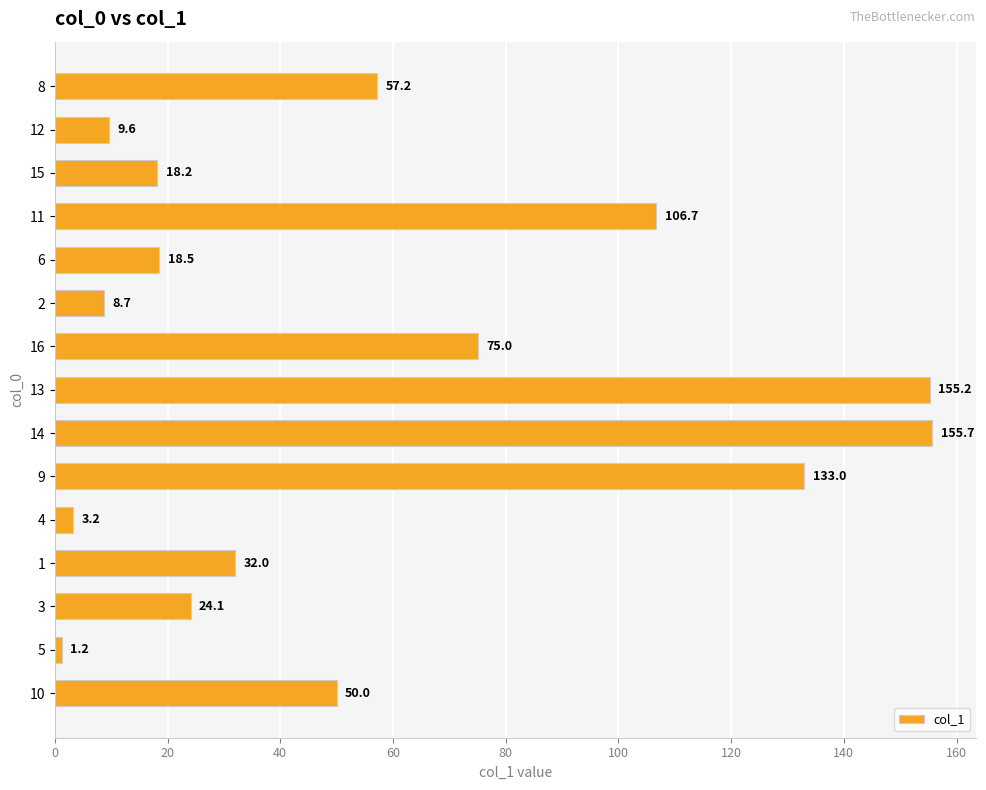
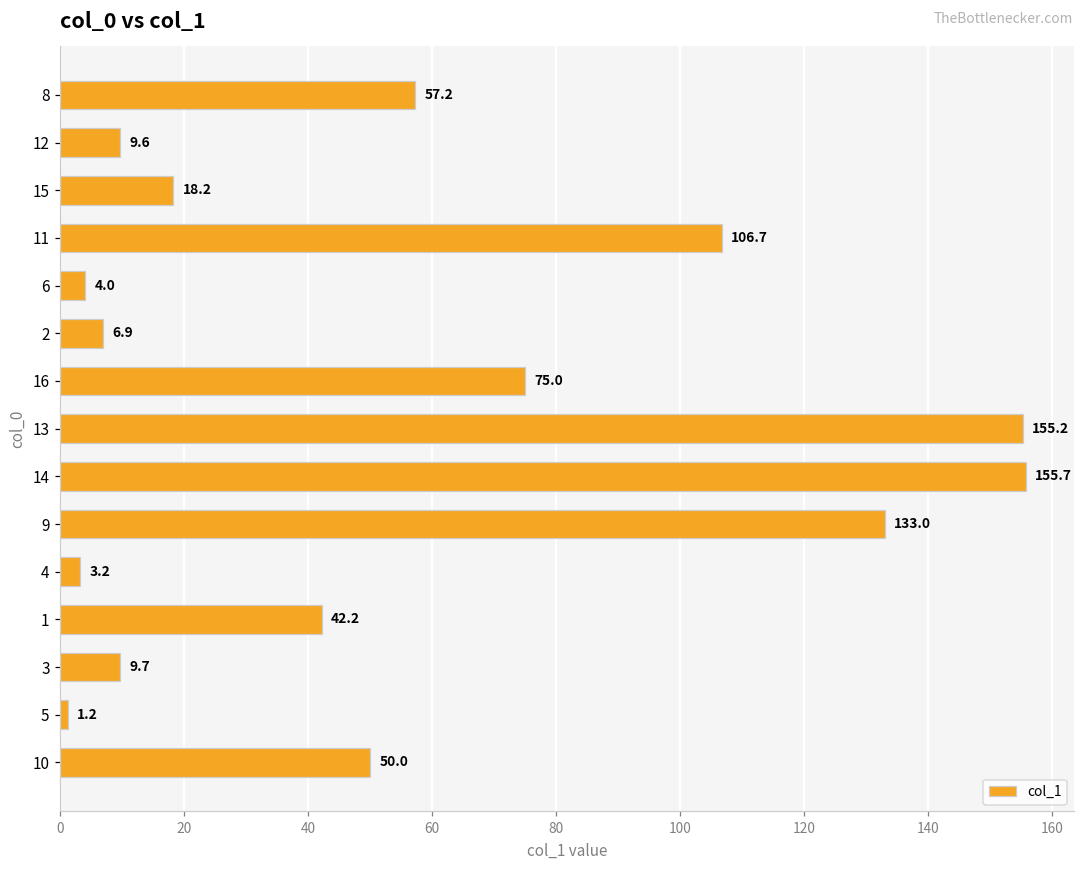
6: 18.5 -> 4.0
2: 8.7 -> 6.9
1: 32.0 -> 42.2
3: 24.1 -> 9.7
